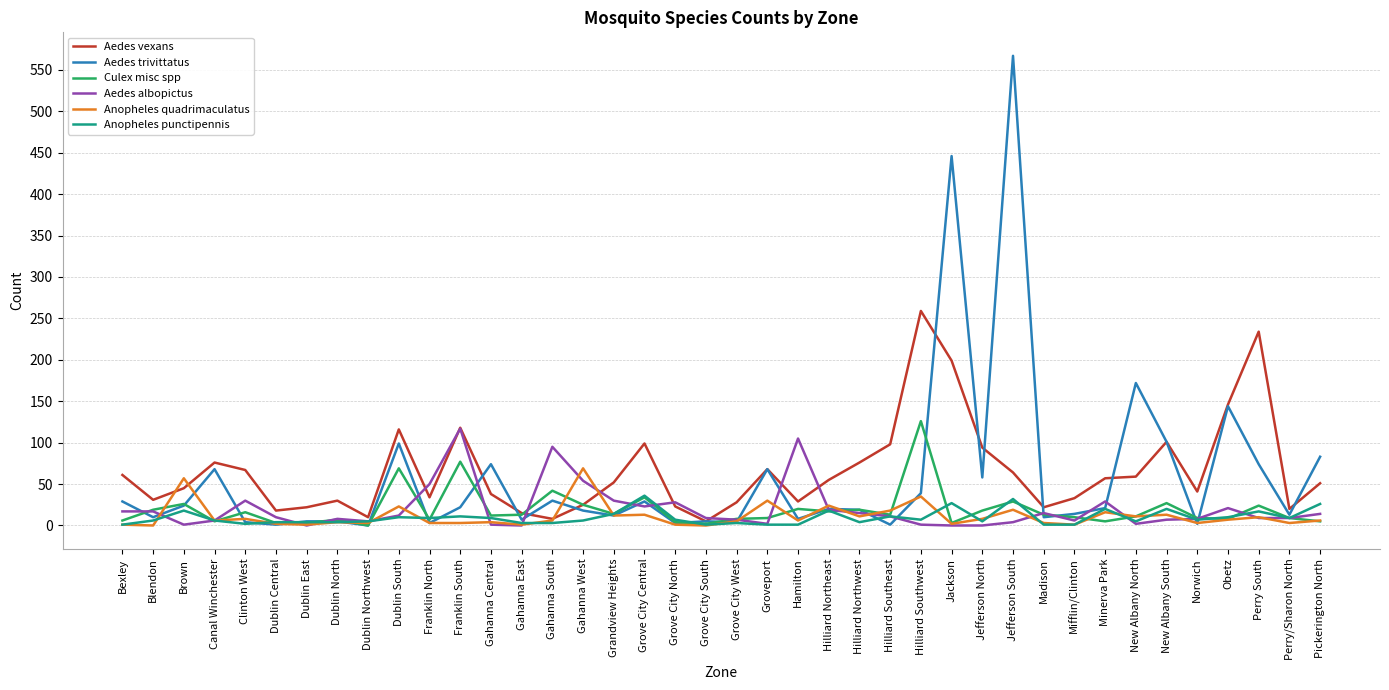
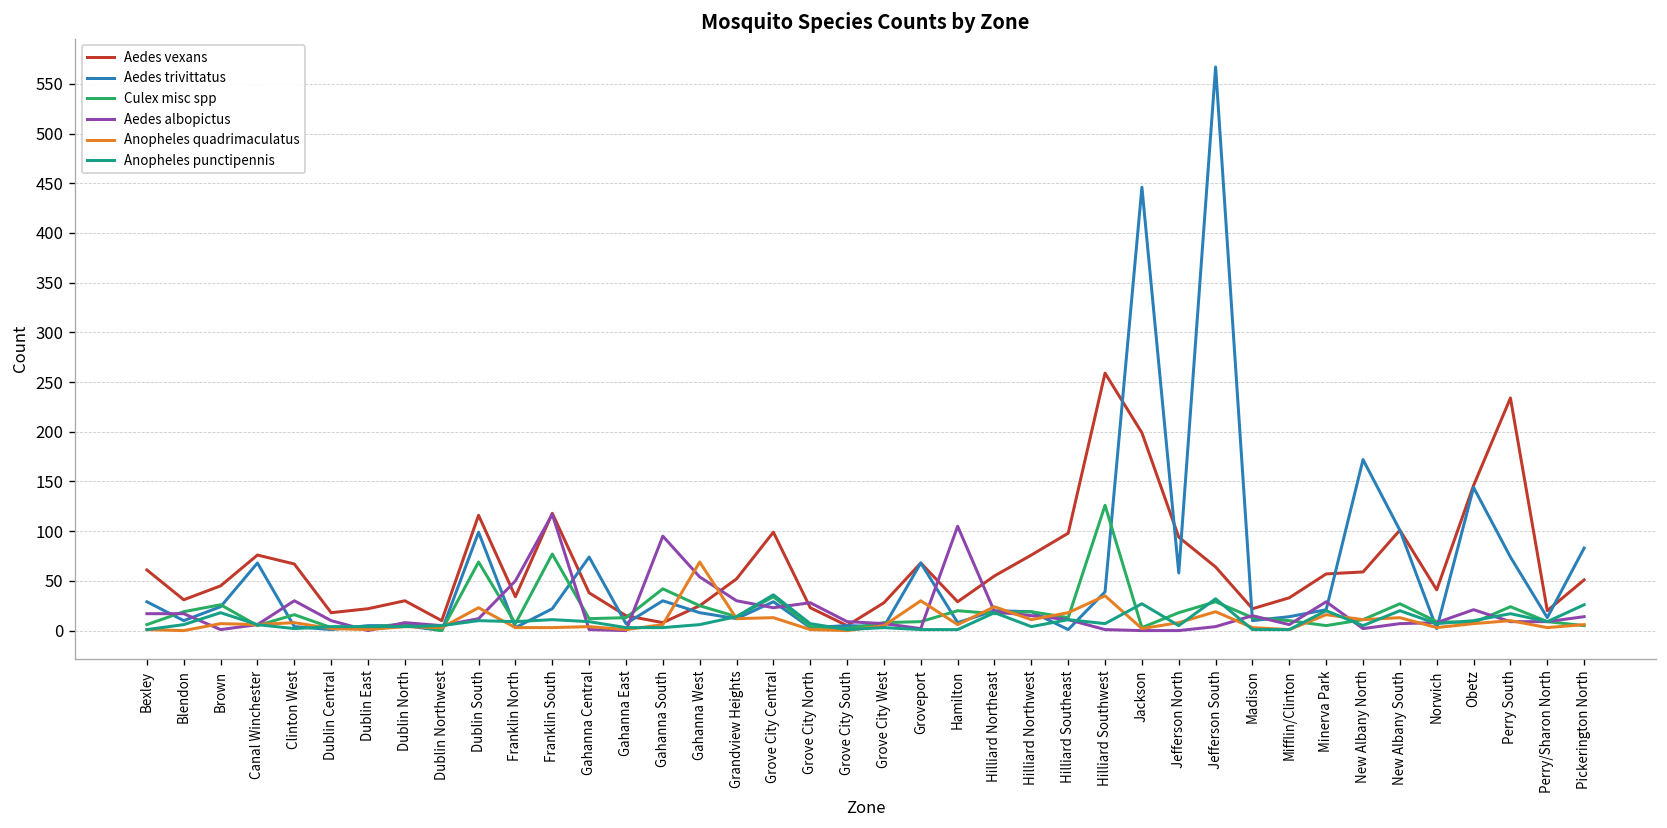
Anopheles quadrimaculatus, Brown: 60 -> 10
